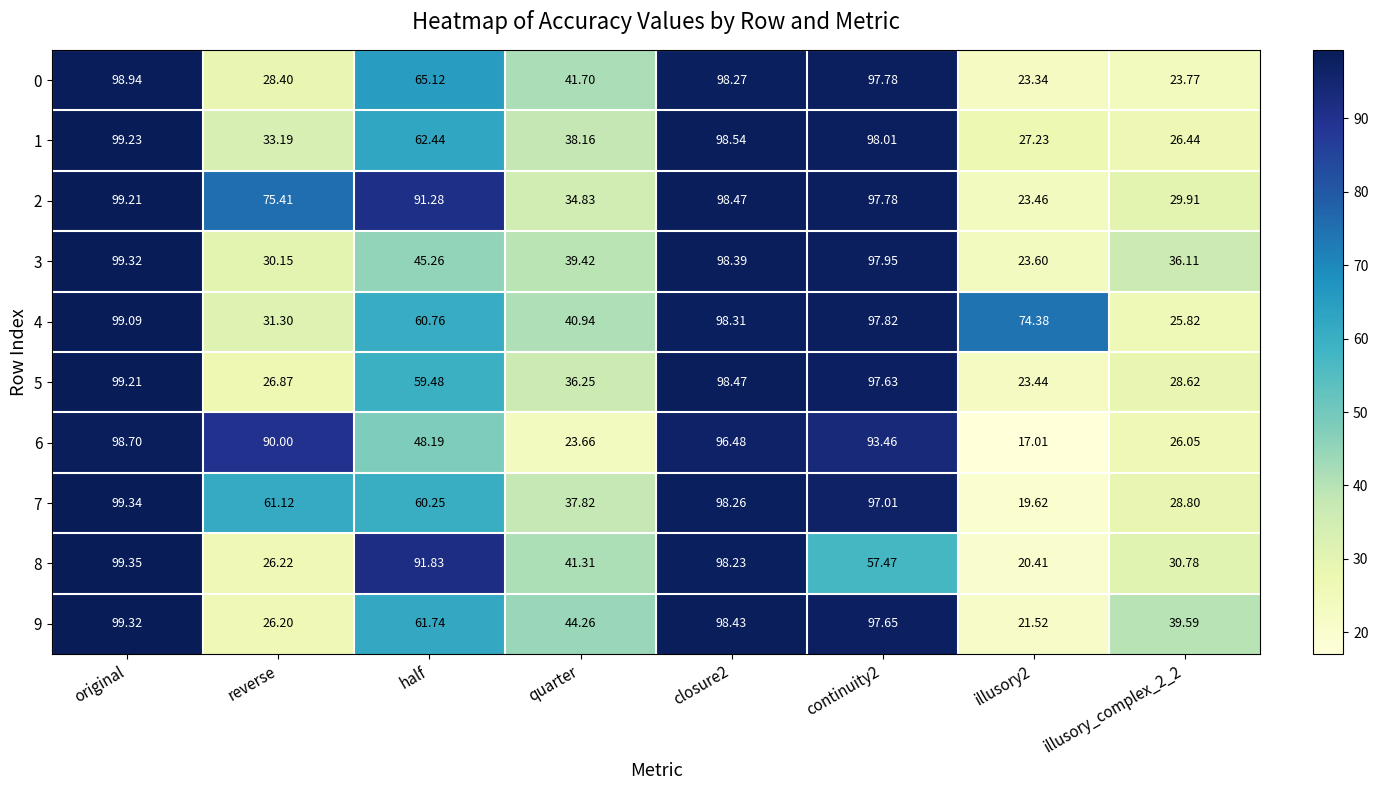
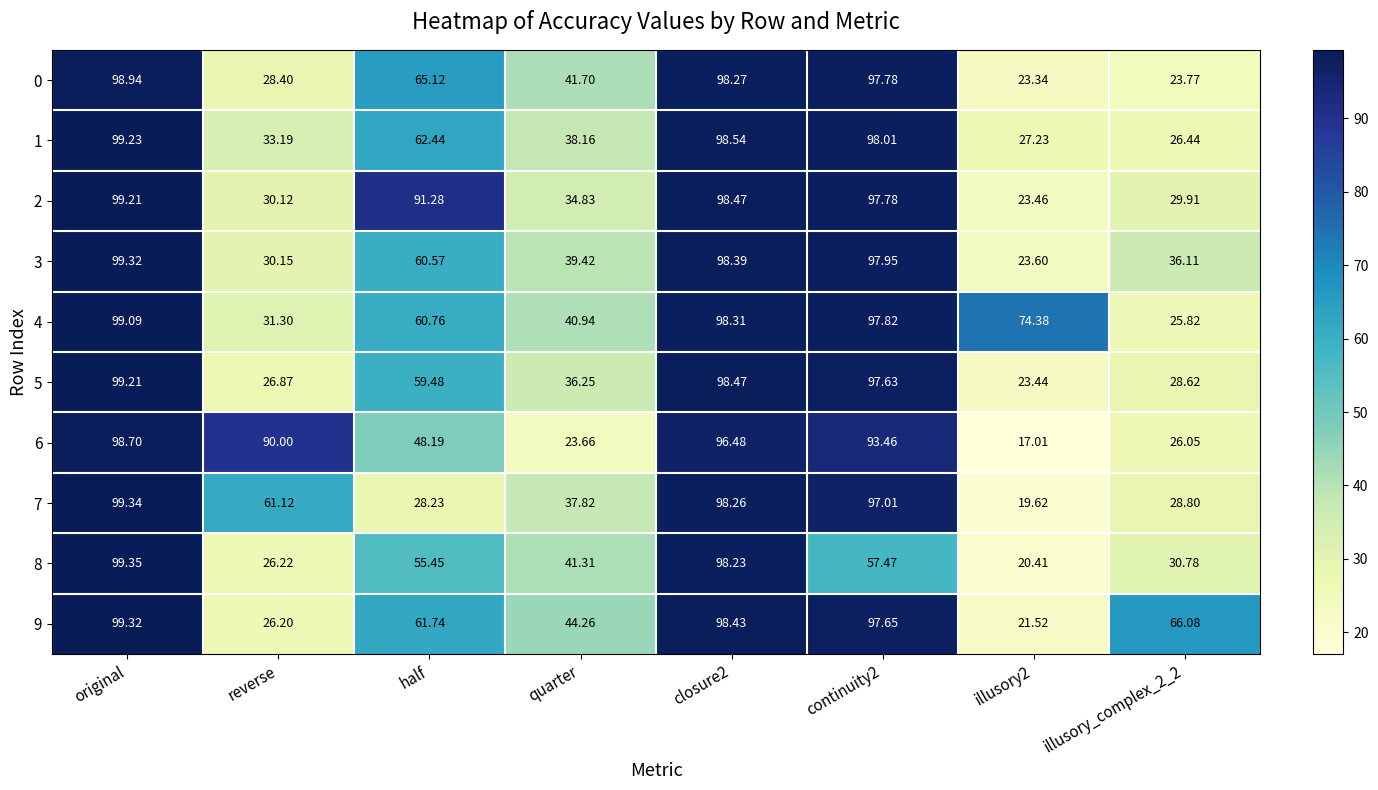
2, reverse: 75.41 -> 30.12
3, half: 45.26 -> 60.57
7, half: 60.25 -> 28.23
8, half: 91.83 -> 55.45
9, illusory_complex_2_2: 39.59 -> 66.08
